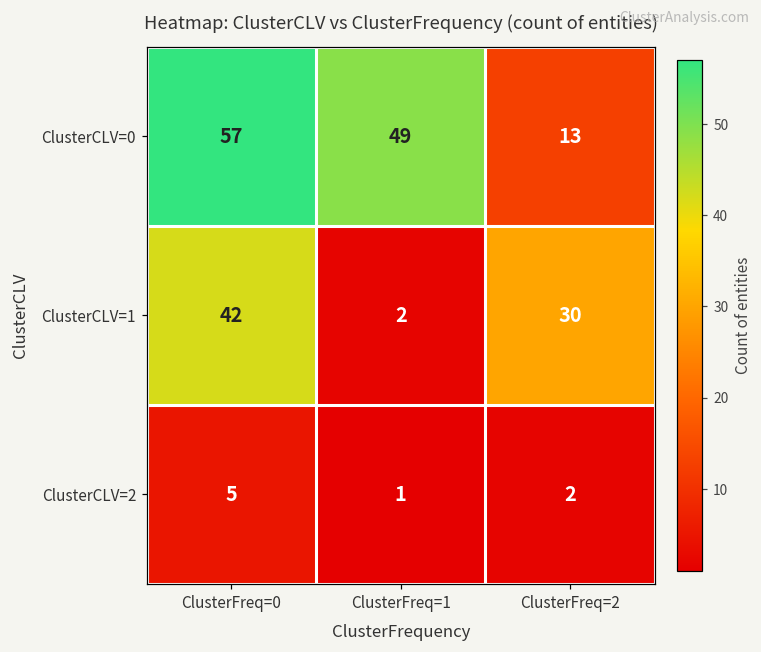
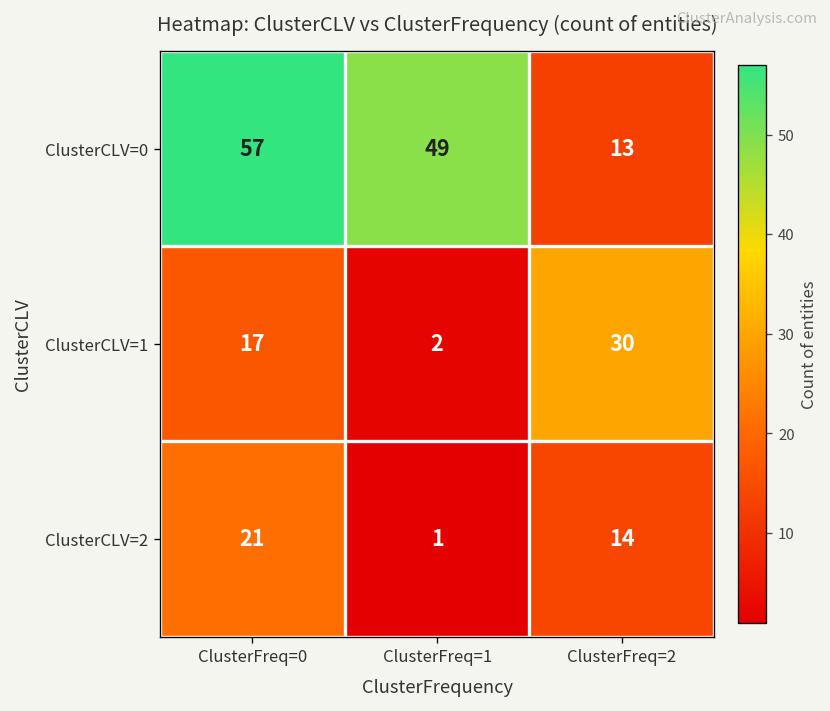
ClusterCLV=1, ClusterFreq=0: 42 -> 17
ClusterCLV=2, ClusterFreq=0: 5 -> 21
ClusterCLV=2, ClusterFreq=2: 2 -> 14
